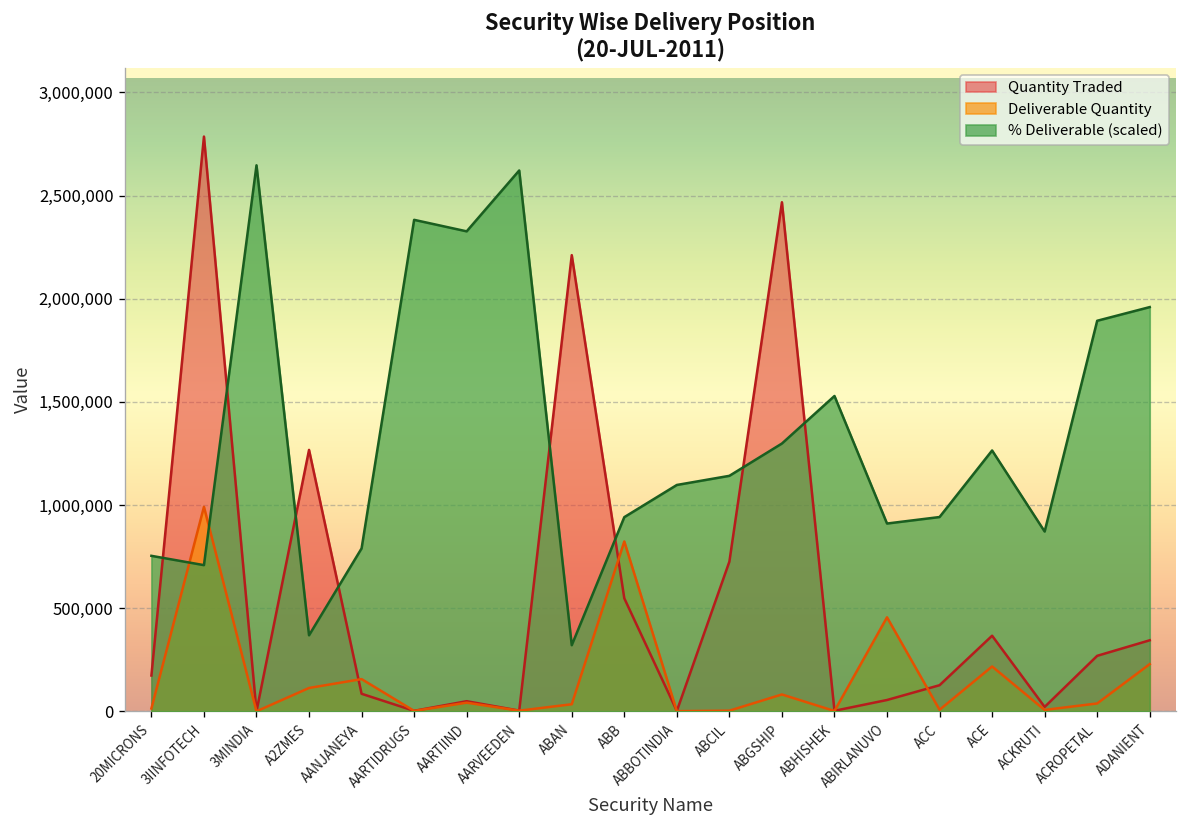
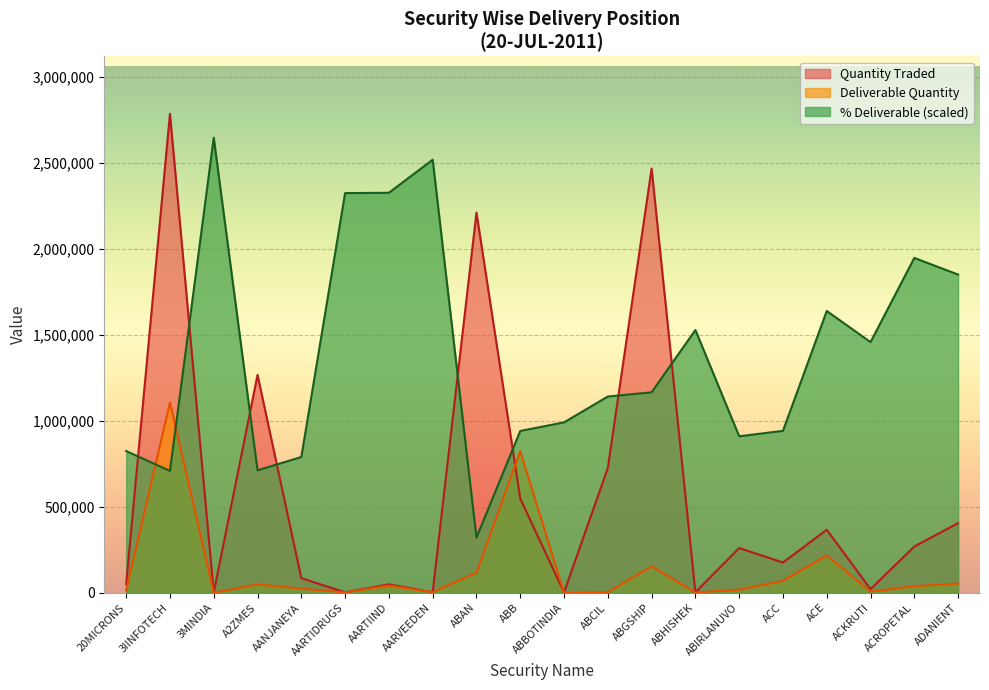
Quantity Traded, 20MICRONS: 170,000 -> 50,000
% Deliverable (scaled), 20MICRONS: 750,000 -> 820,000
Deliverable Quantity, 3IINFOTECH: 990,000 -> 1,110,000
Deliverable Quantity, A2ZMES: 110,000 -> 50,000
% Deliverable (scaled), A2ZMES: 370,000 -> 710,000
Deliverable Quantity, AANJANEYA: 160,000 -> 20,000
% Deliverable (scaled), AARTIDRUGS: 2,380,000 -> 2,320,000
% Deliverable (scaled), AARVEEDEN: 2,620,000 -> 2,520,000
Deliverable Quantity, ABAN: 30,000 -> 120,000
% Deliverable (scaled), ABBOTINDIA: 1,100,000 -> 990,000
Deliverable Quantity, ABGSHIP: 80,000 -> 150,000
% Deliverable (scaled), ABGSHIP: 1,300,000 -> 1,170,000
Quantity Traded, ABIRLANUVO: 50,000 -> 260,000
Deliverable Quantity, ABIRLANUVO: 460,000 -> 20,000
Quantity Traded, ACC: 130,000 -> 180,000
Deliverable Quantity, ACC: 10,000 -> 70,000
% Deliverable (scaled), ACE: 1,260,000 -> 1,640,000
% Deliverable (scaled), ACKRUTI: 870,000 -> 1,460,000
% Deliverable (scaled), ACROPETAL: 1,890,000 -> 1,950,000
Quantity Traded, ADANIENT: 340,000 -> 410,000
Deliverable Quantity, ADANIENT: 230,000 -> 50,000
% Deliverable (scaled), ADANIENT: 1,960,000 -> 1,850,000
